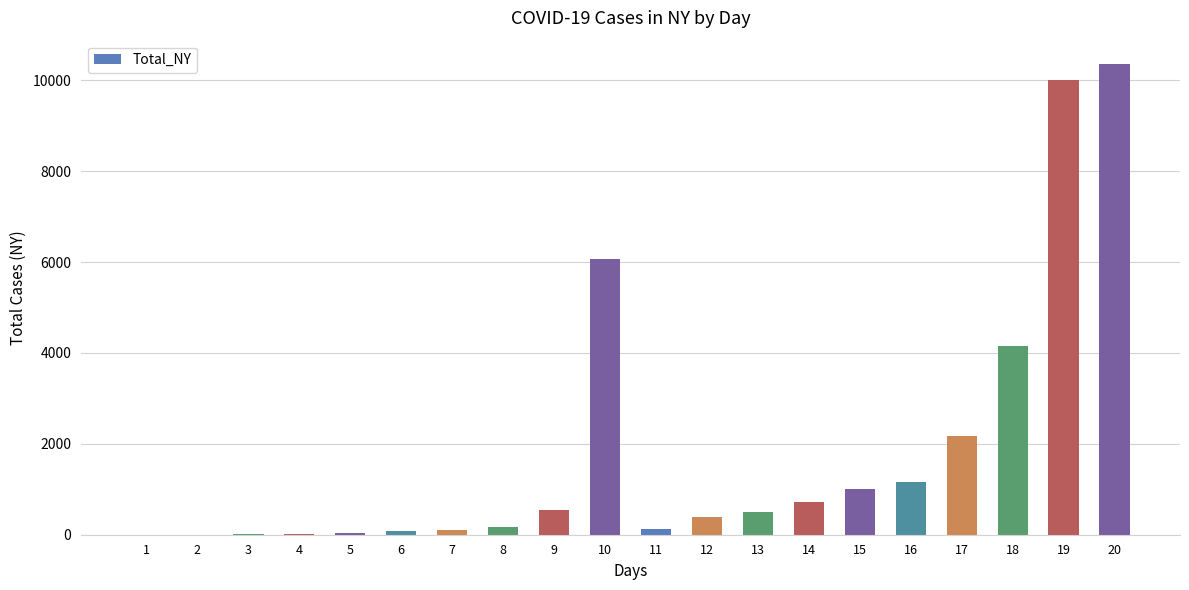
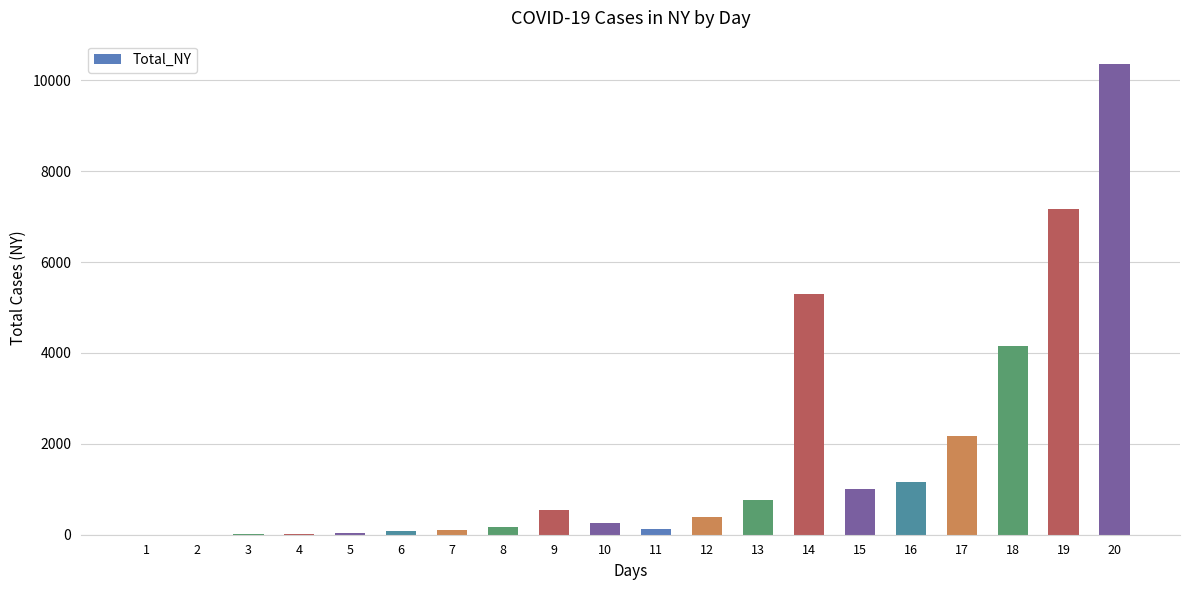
10: 6100 -> 300
13: 500 -> 800
14: 700 -> 5300
19: 10000 -> 7200
